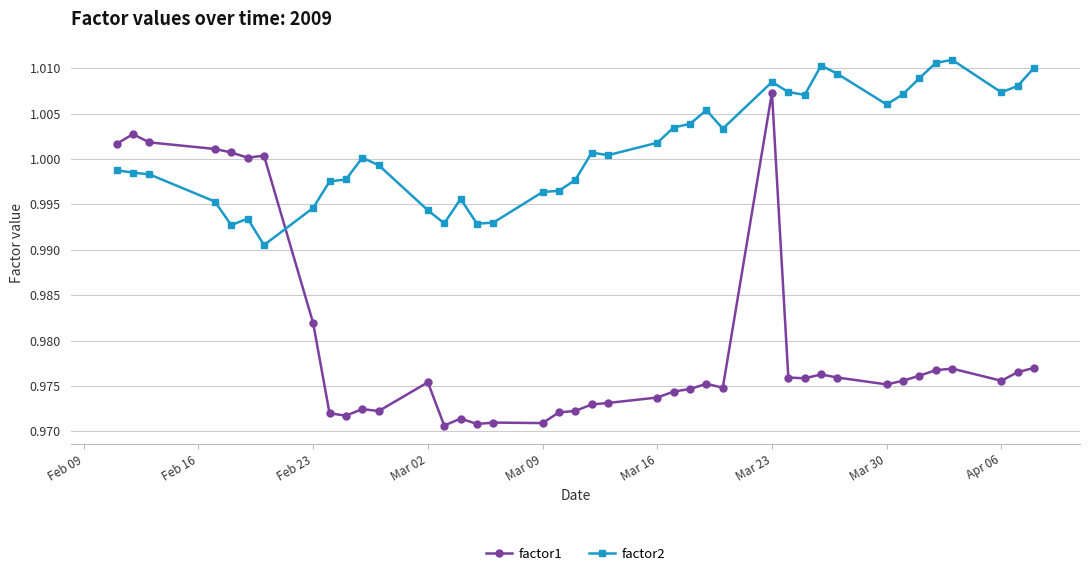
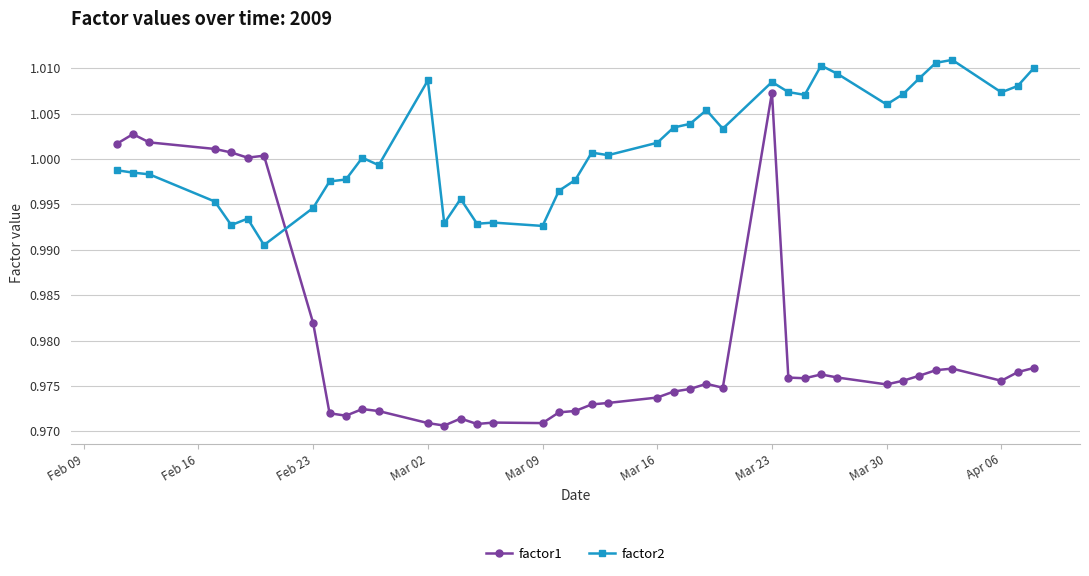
factor1, Mar 02: 0.975 -> 0.971
factor2, Mar 02: 0.994 -> 1.009
factor2, Mar 09: 0.996 -> 0.993
